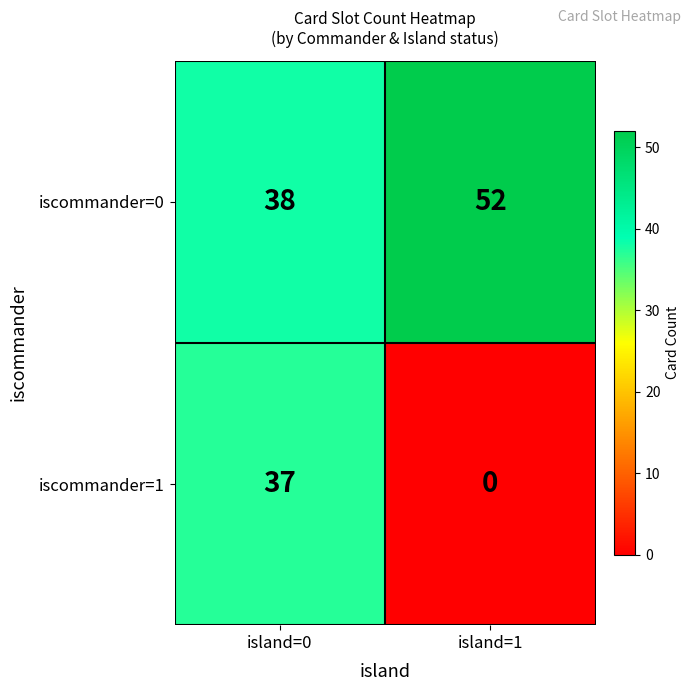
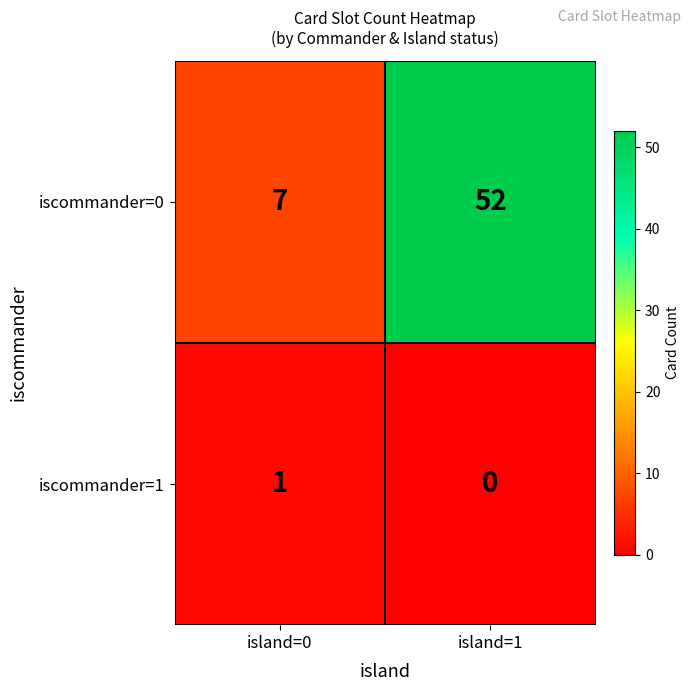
iscommander=0, island=0: 38 -> 7
iscommander=1, island=0: 37 -> 1
